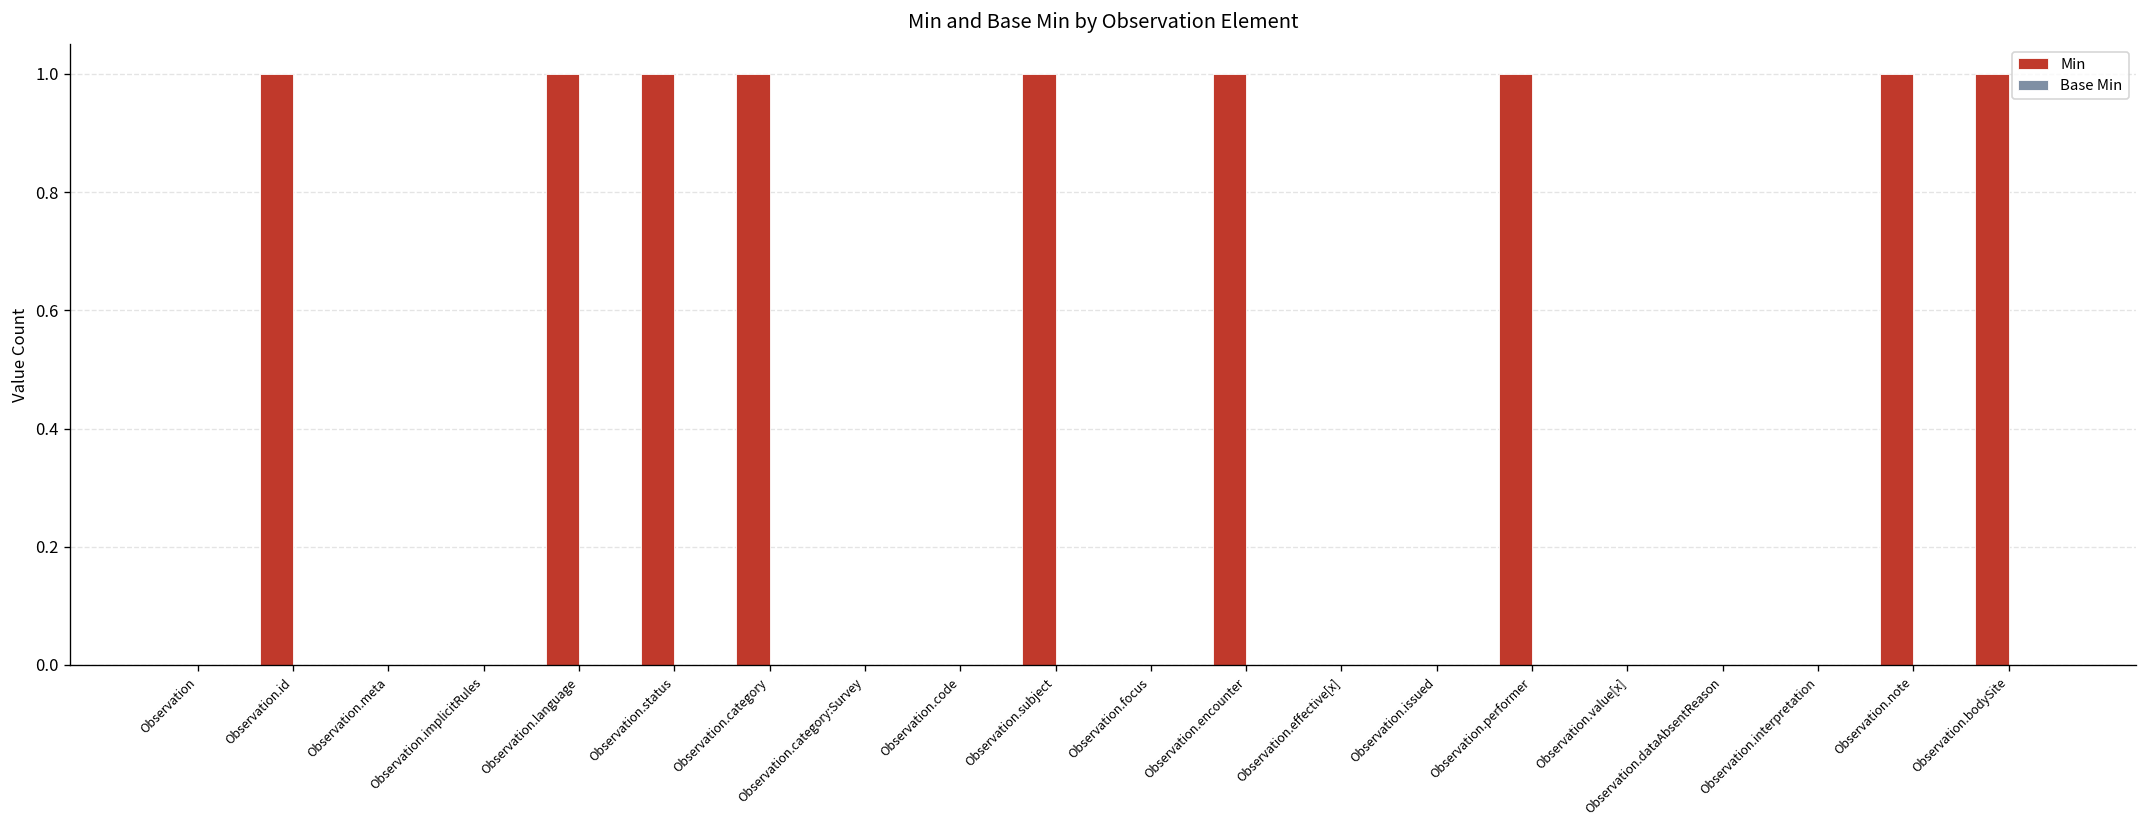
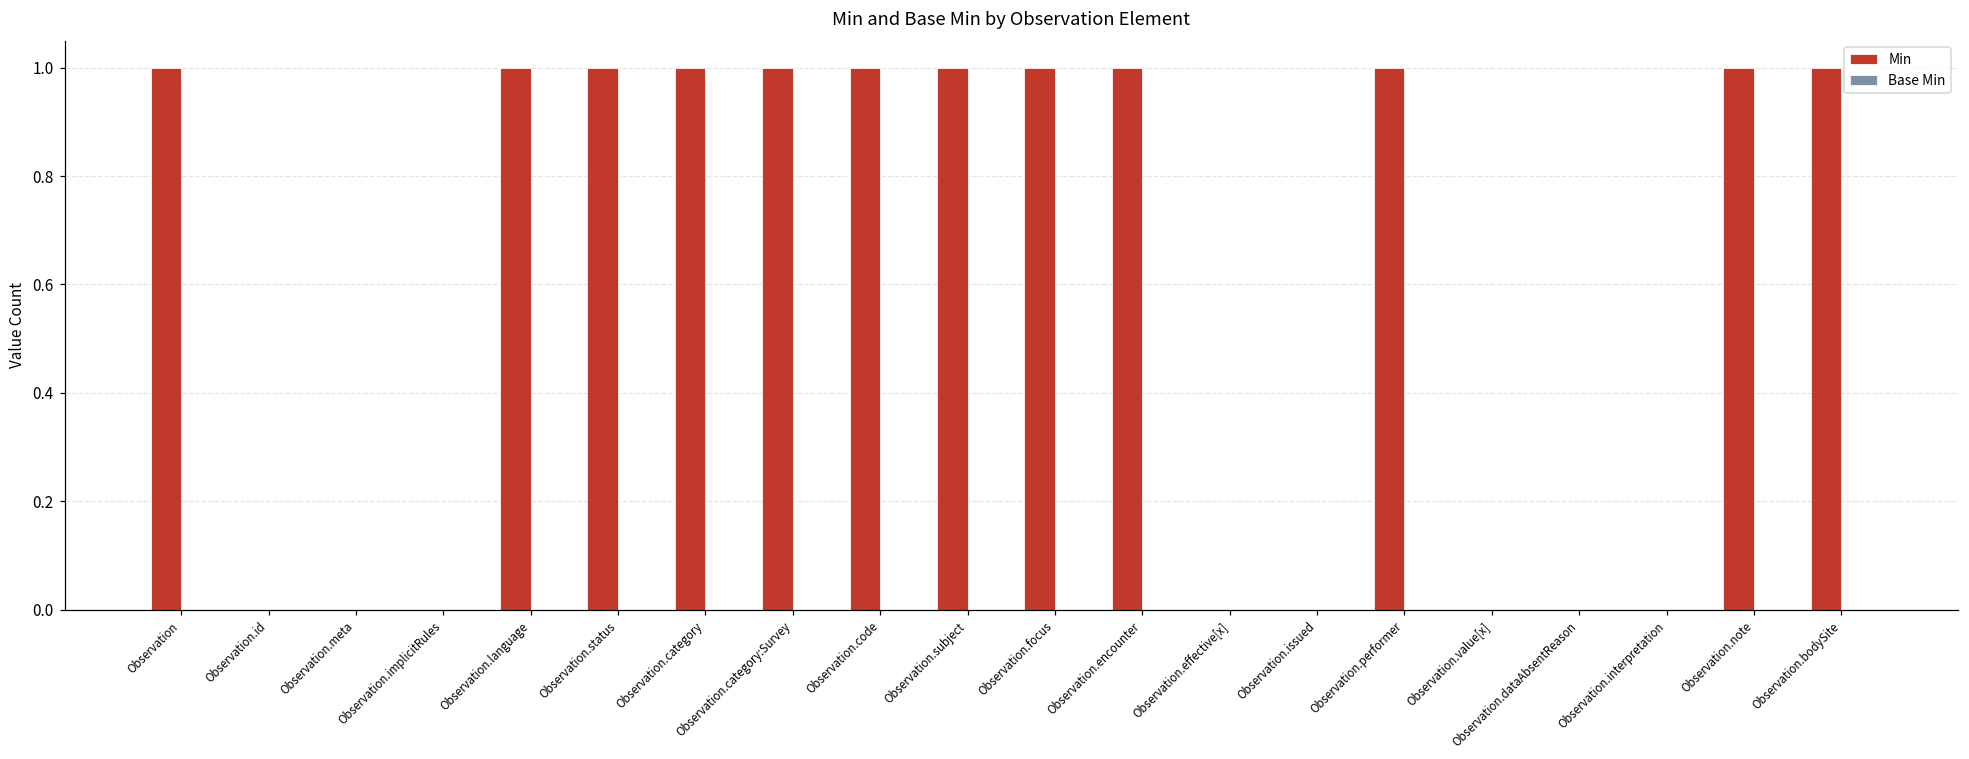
Min, Observation: 0 -> 1
Min, Observation.id: 1 -> 0
Min, Observation.category:Survey: 0 -> 1
Min, Observation.code: 0 -> 1
Min, Observation.focus: 0 -> 1
